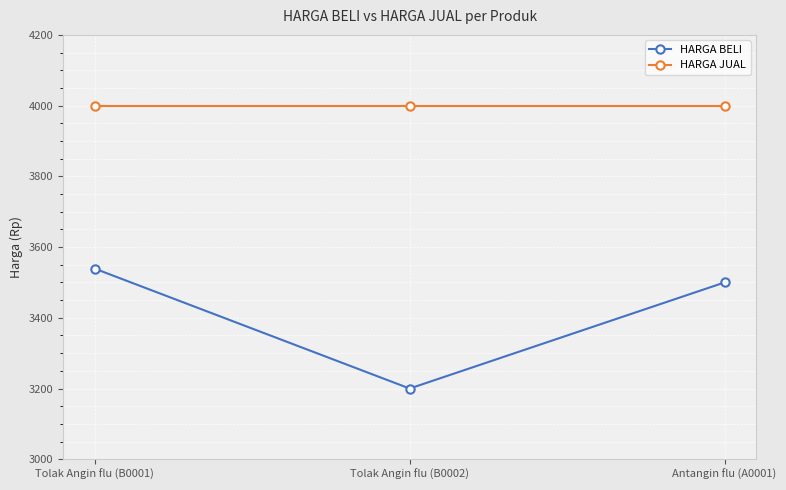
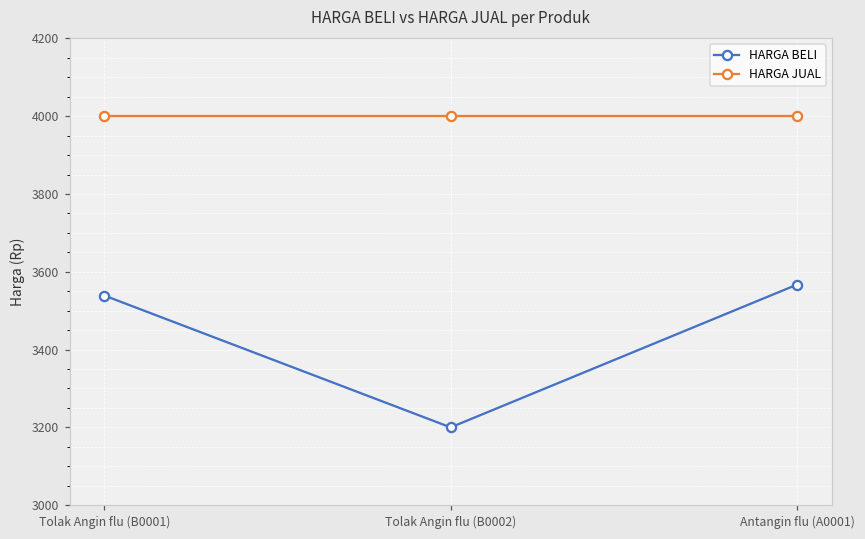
HARGA BELI, Antangin flu (A0001): 3500 -> 3570
